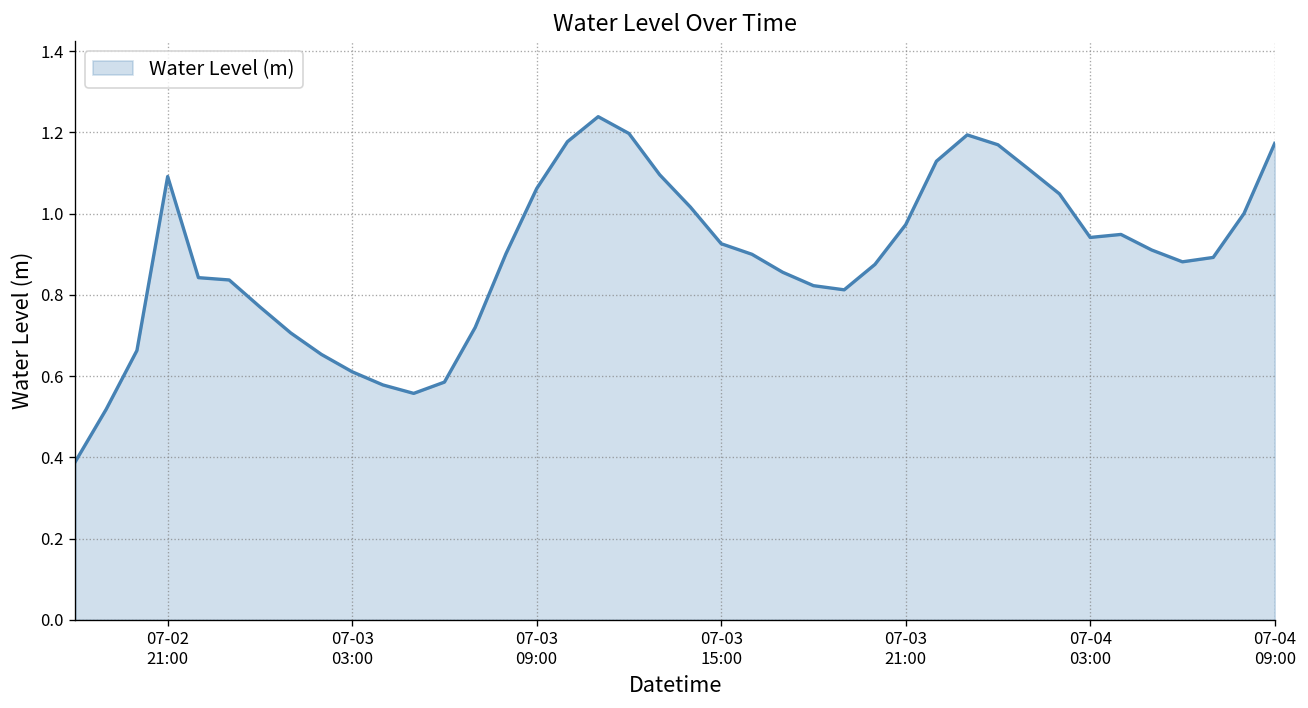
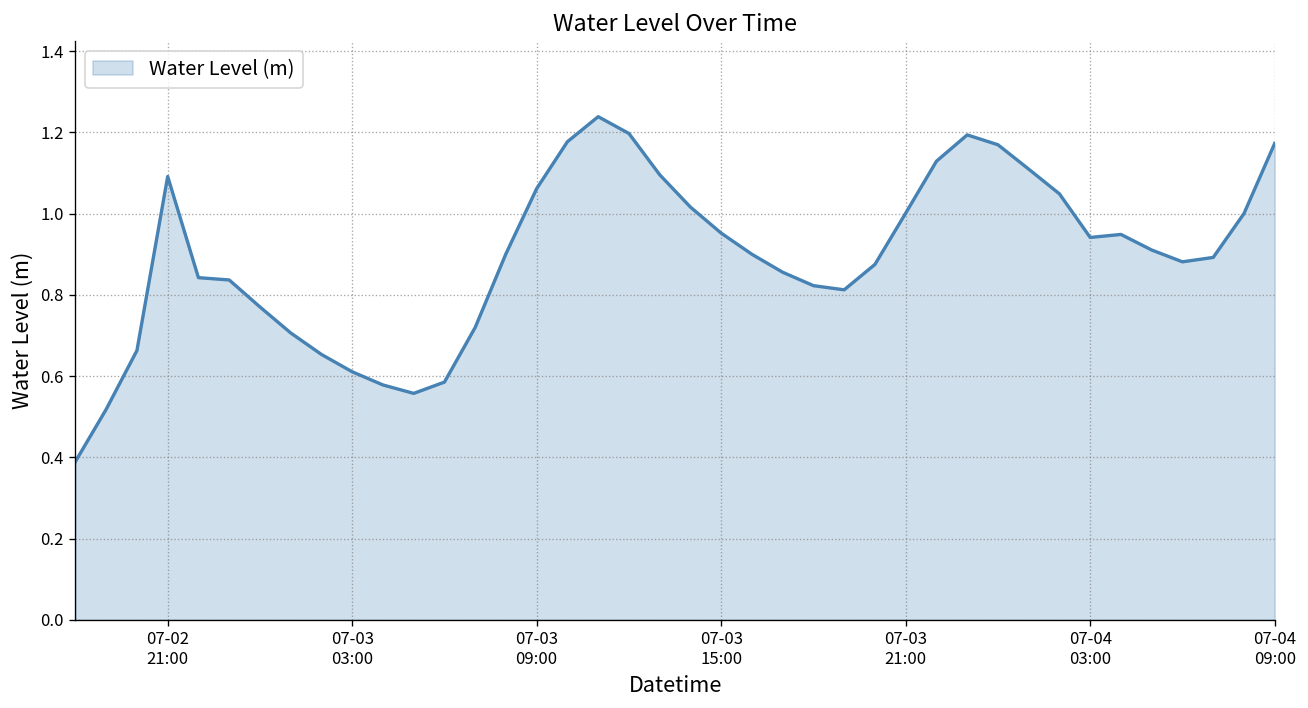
07-03 15:00: 0.93 -> 0.95
07-03 21:00: 0.97 -> 1.00
